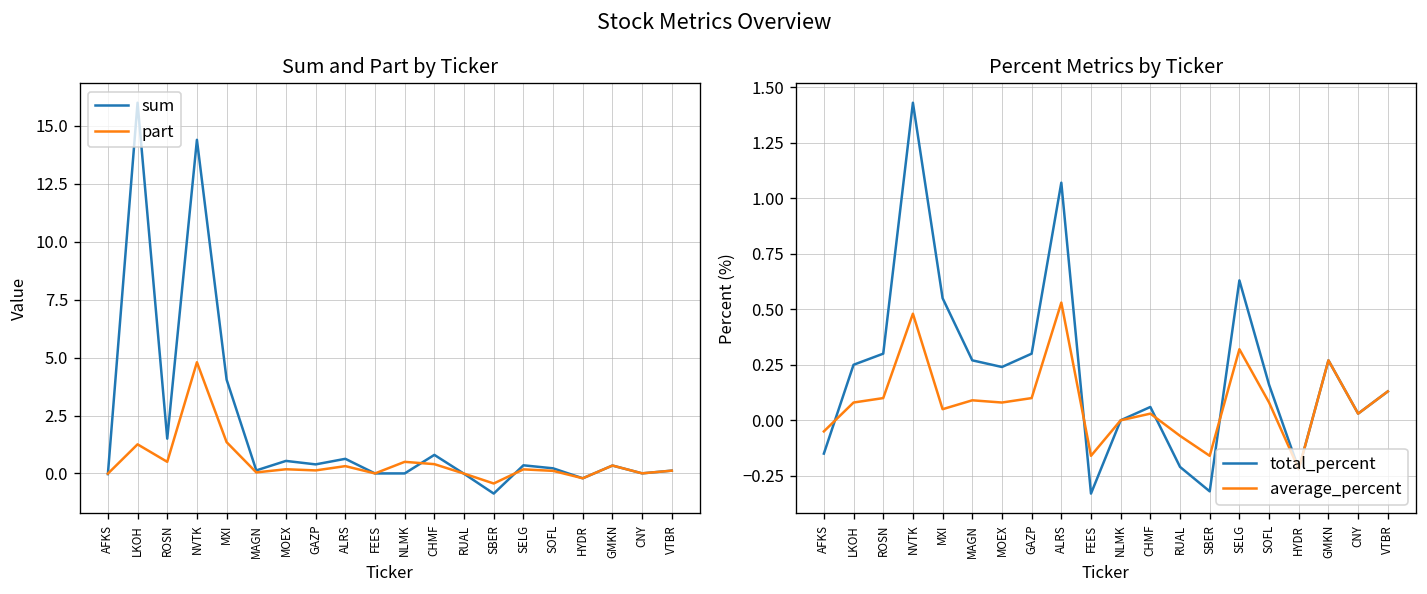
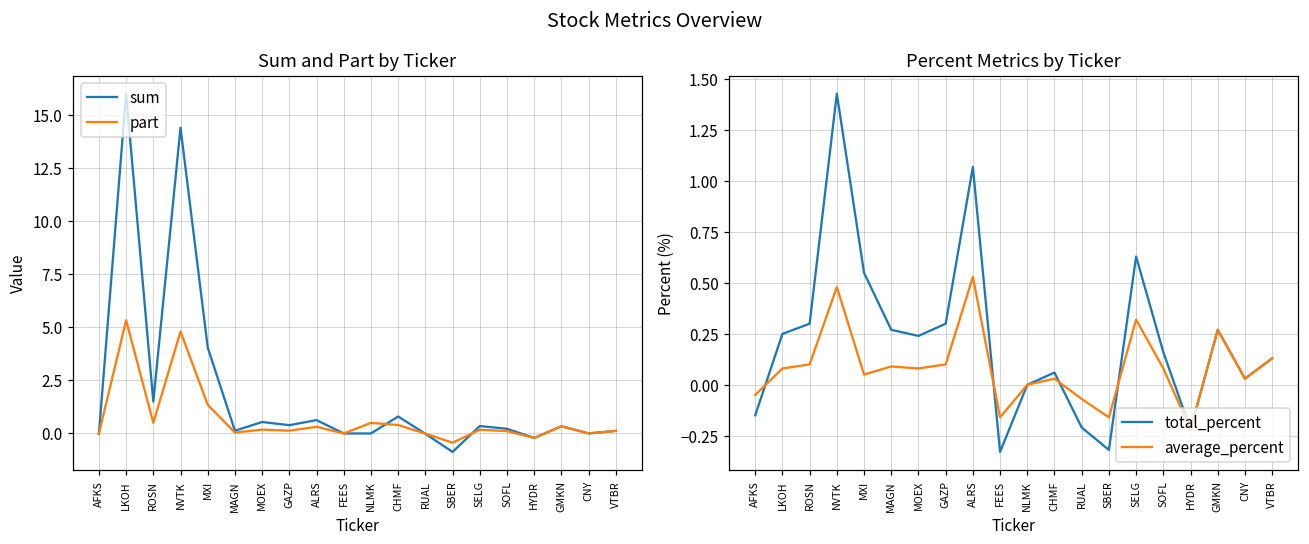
Sum and Part by Ticker, part, LKOH: 1.3 -> 5.3
